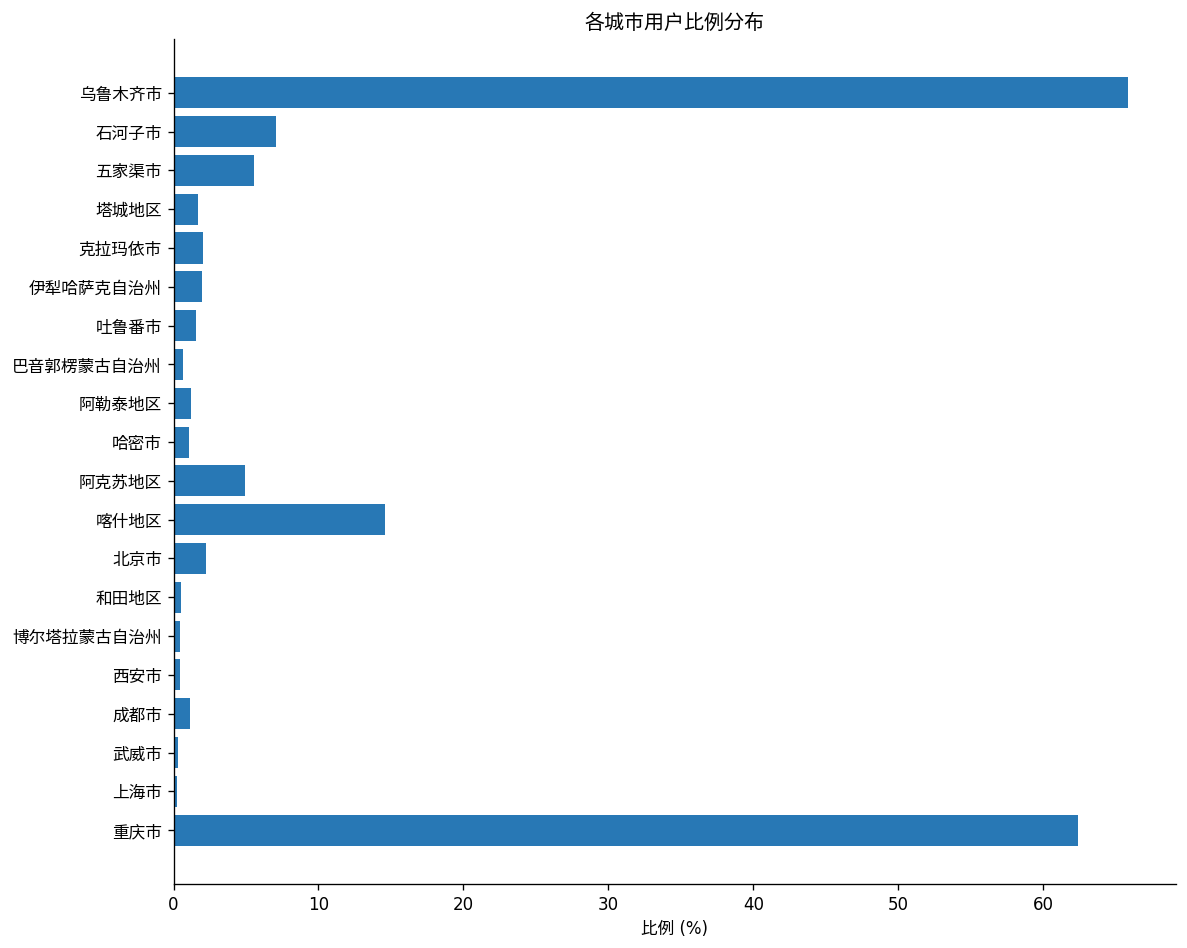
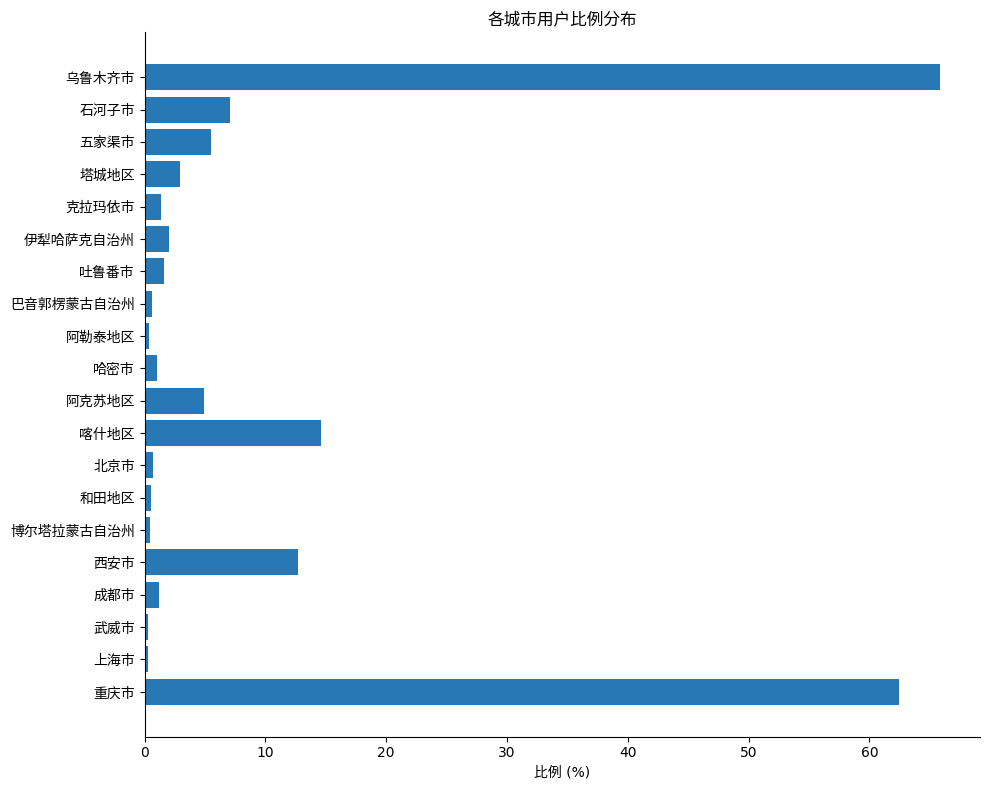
塔城地区: 1.7 -> 2.9
克拉玛依市: 2.0 -> 1.3
阿勒泰地区: 1.2 -> 0.4
北京市: 2.3 -> 0.7
西安市: 0.4 -> 12.7
